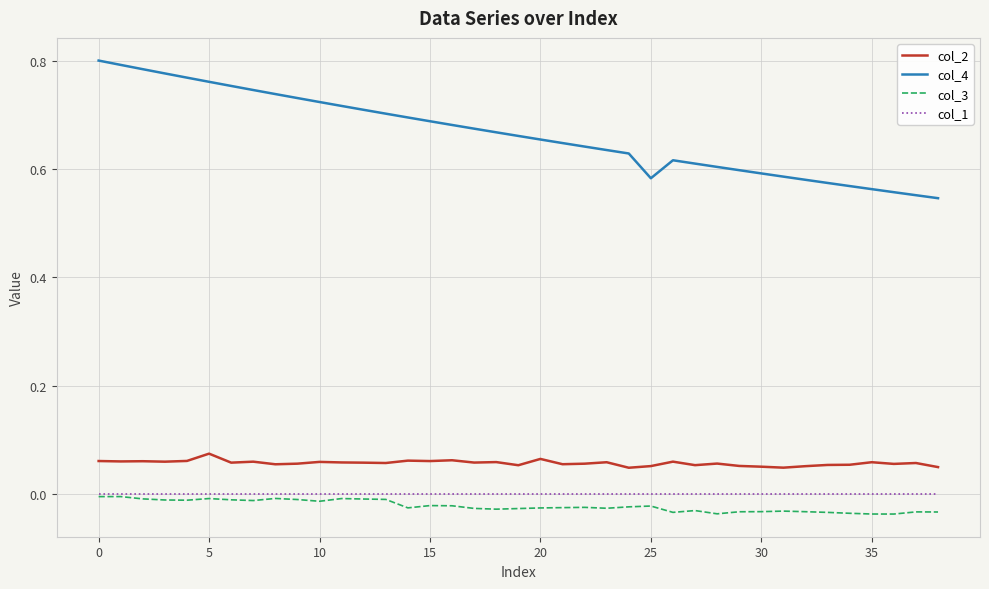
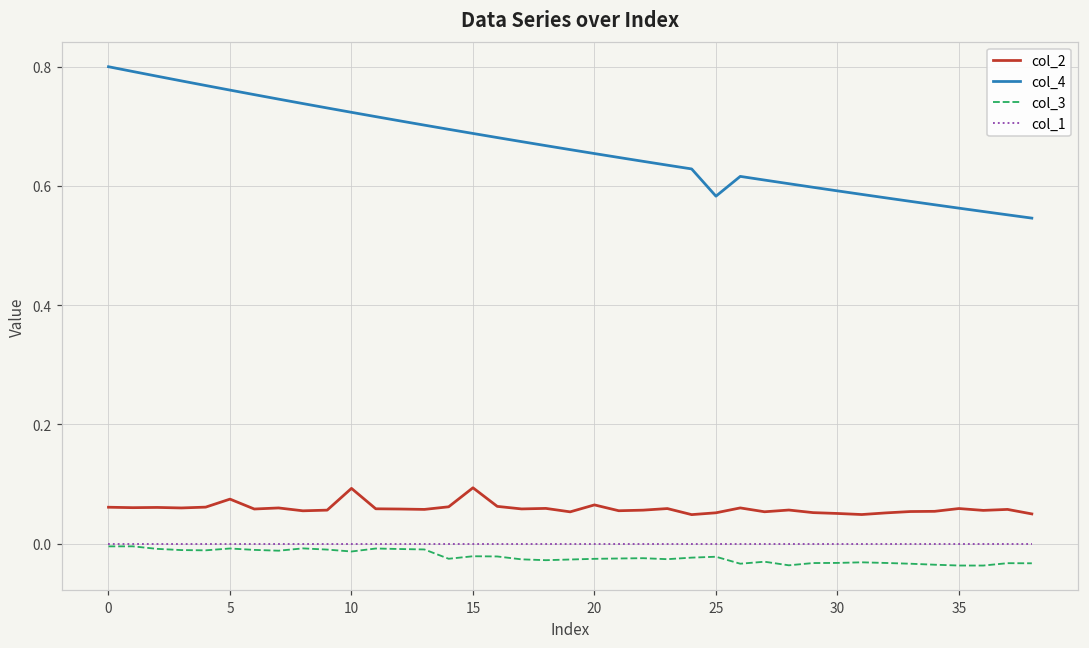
col_2, 10: 0.06 -> 0.09
col_2, 15: 0.06 -> 0.09
